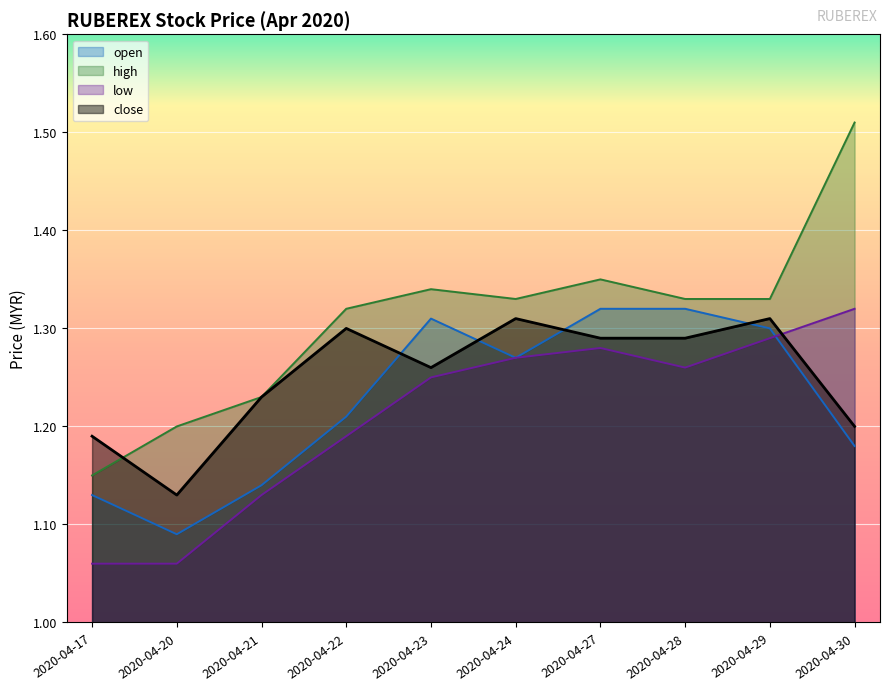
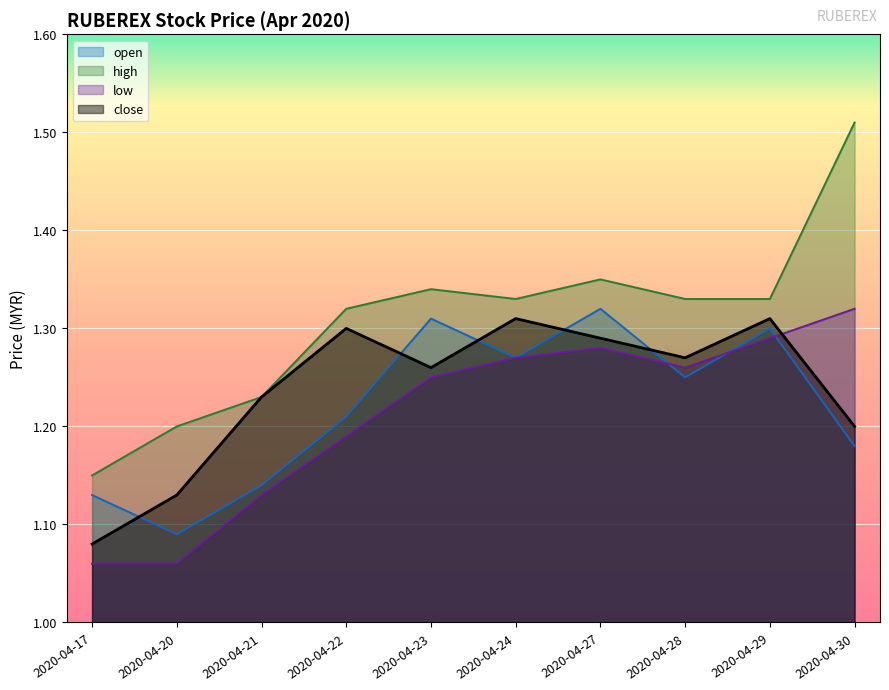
close, 2020-04-17: 1.19 -> 1.08
open, 2020-04-28: 1.32 -> 1.25
close, 2020-04-28: 1.29 -> 1.27
